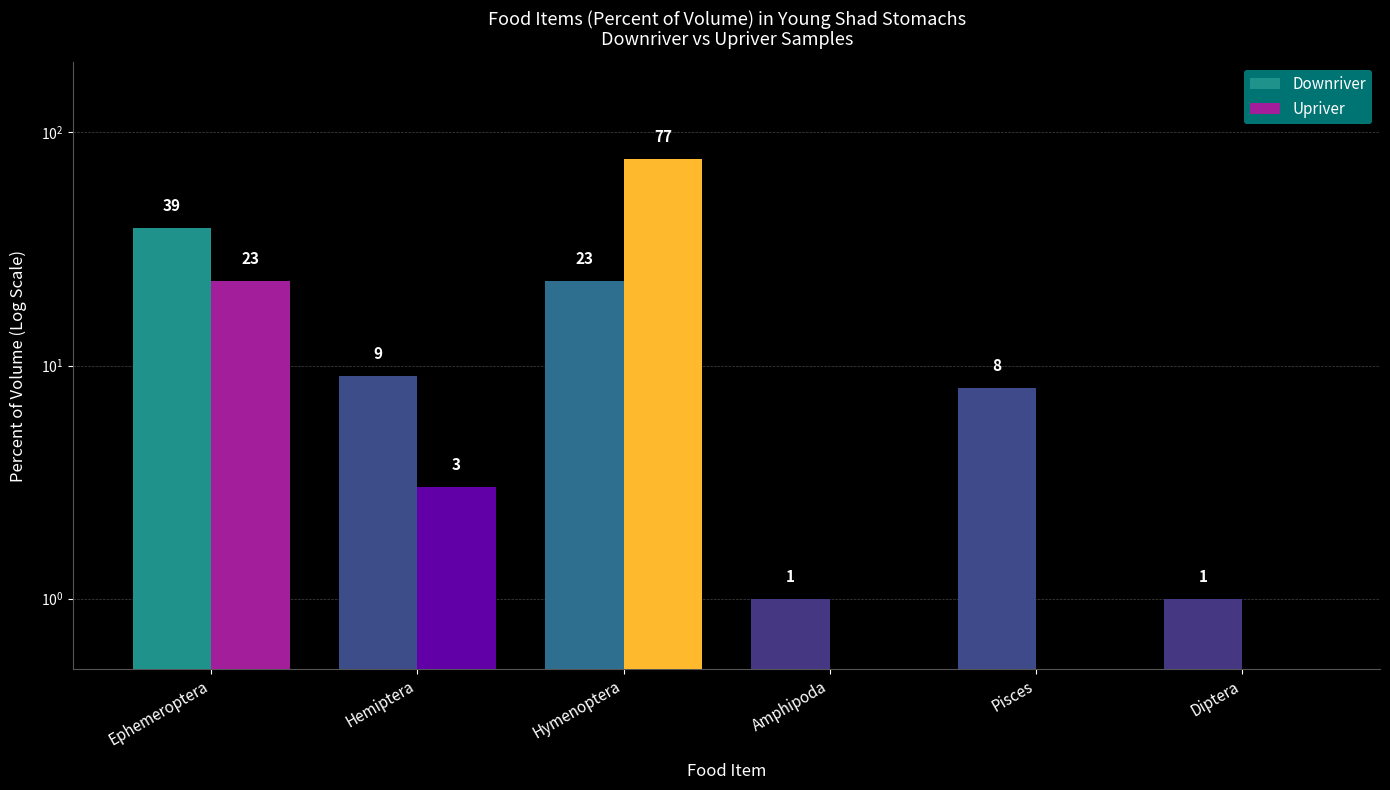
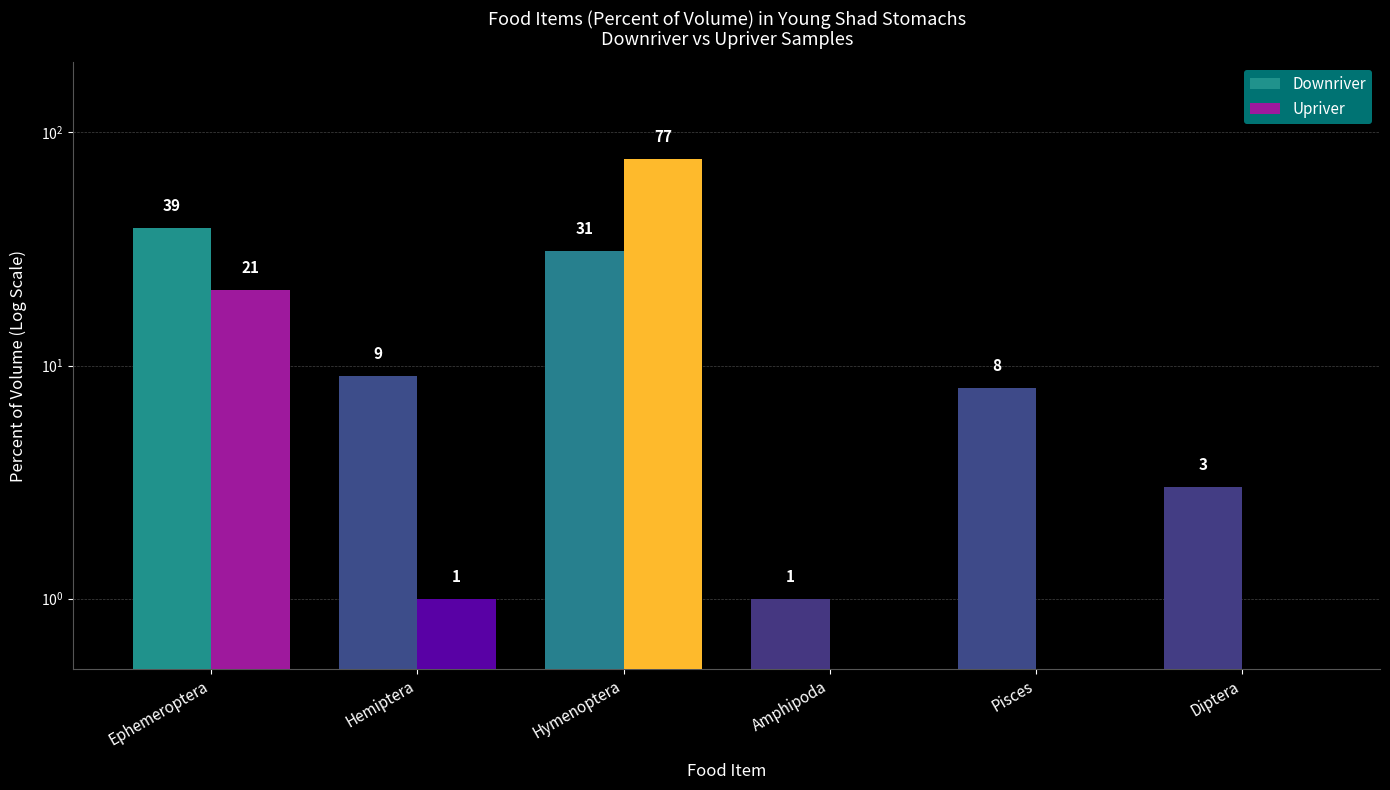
Upriver, Ephemeroptera: 23 -> 21
Upriver, Hemiptera: 3 -> 1
Downriver, Hymenoptera: 23 -> 31
Downriver, Diptera: 1 -> 3
